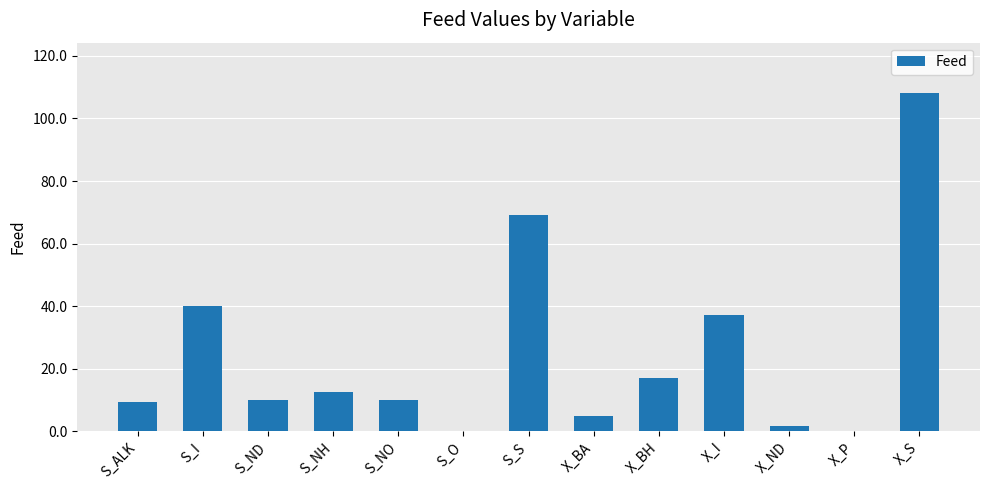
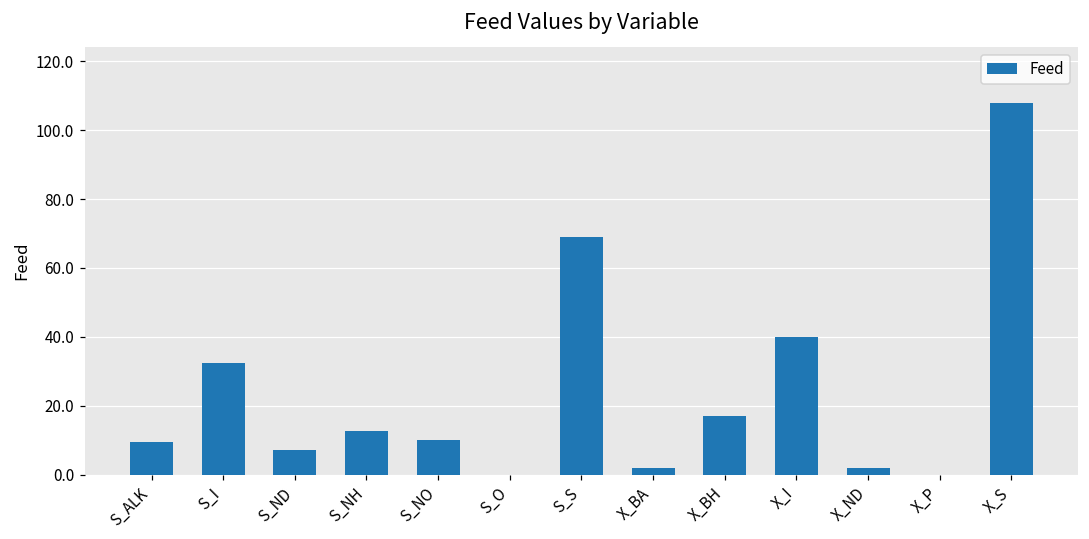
S_I: 40 -> 33
S_ND: 10 -> 7
X_BA: 5 -> 2
X_I: 37 -> 40
